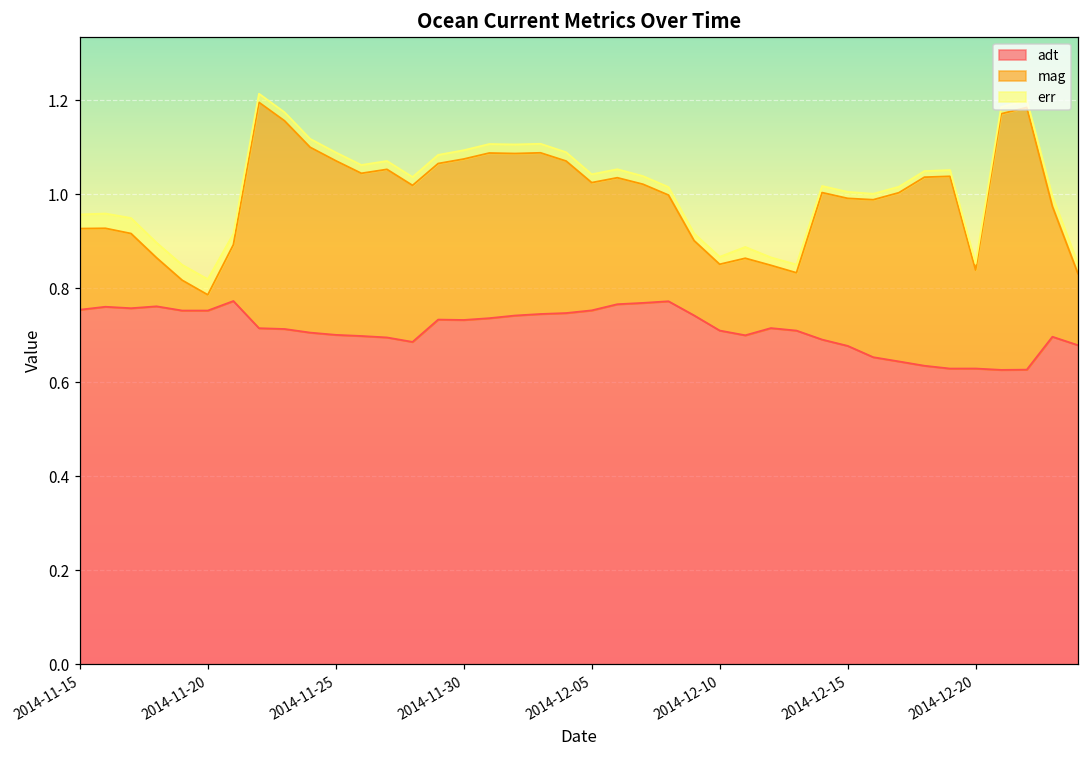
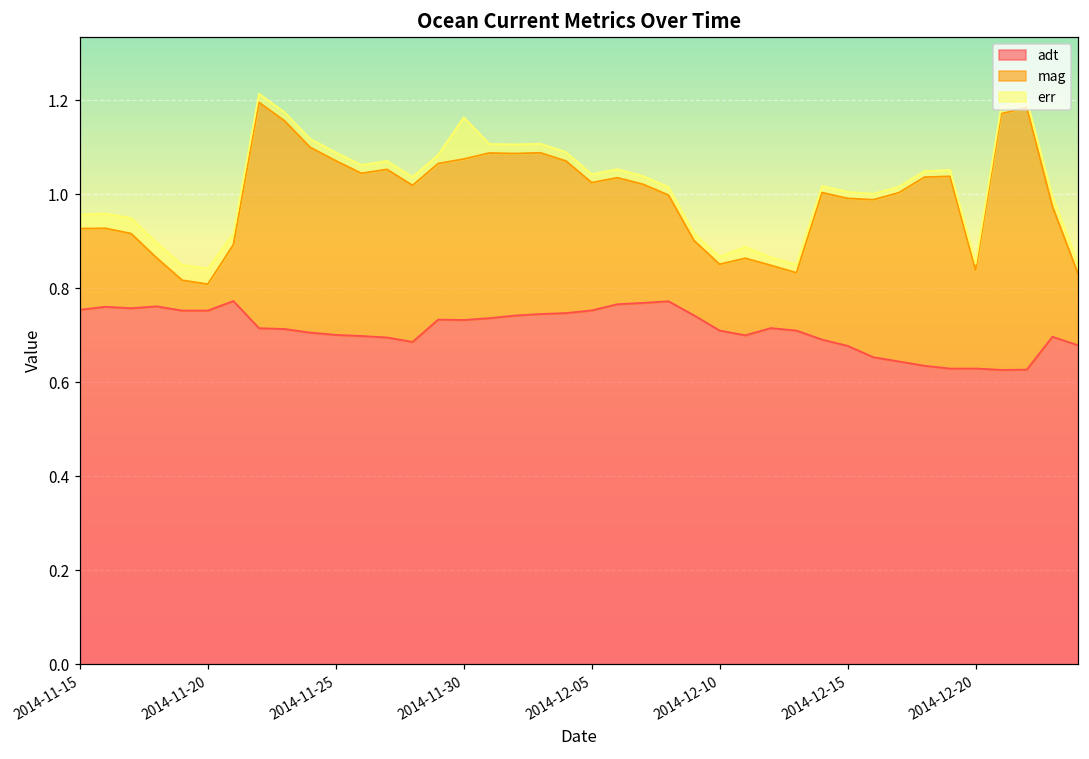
mag, 2014-11-20: 0.03 -> 0.06
err, 2014-11-30: 0.02 -> 0.09
